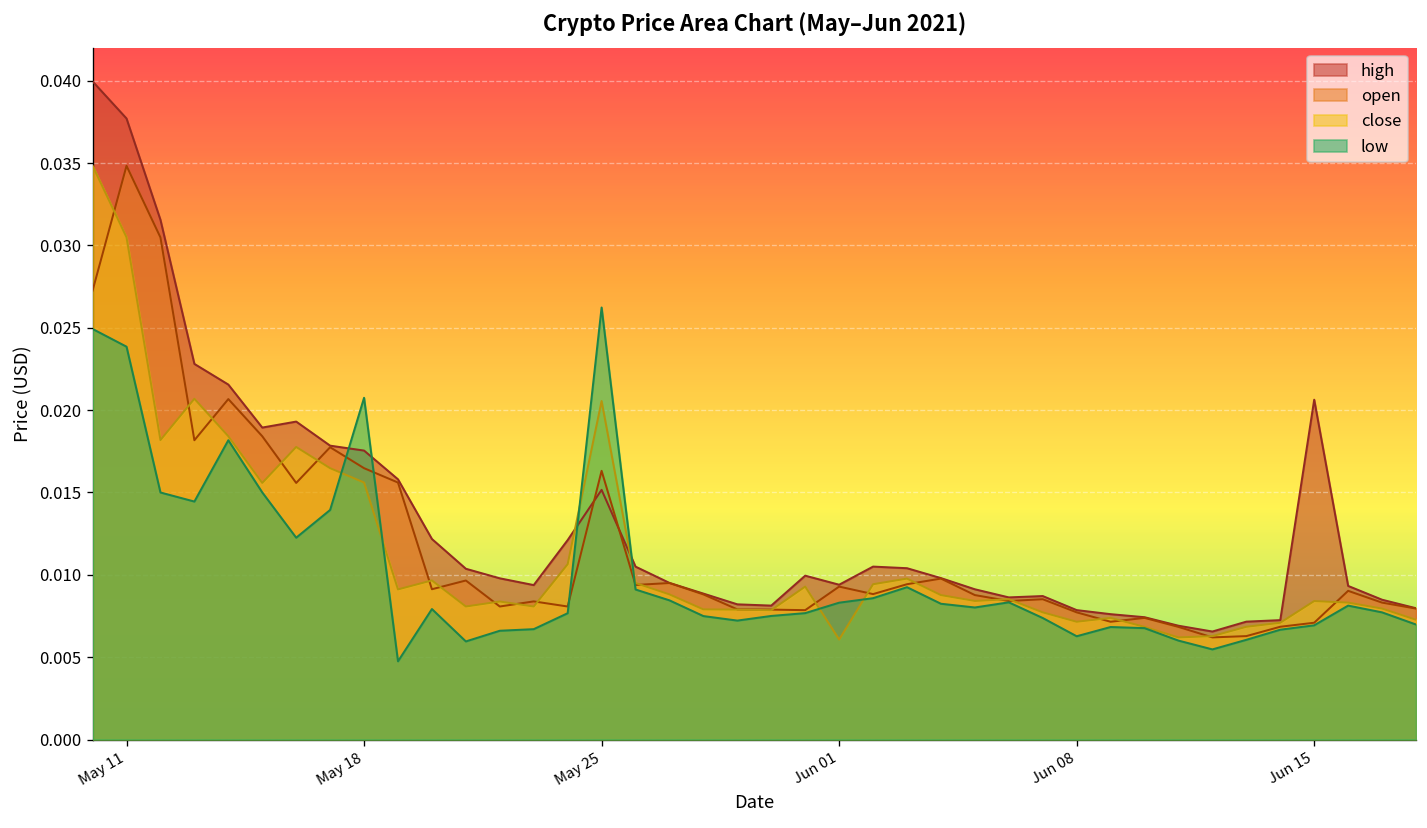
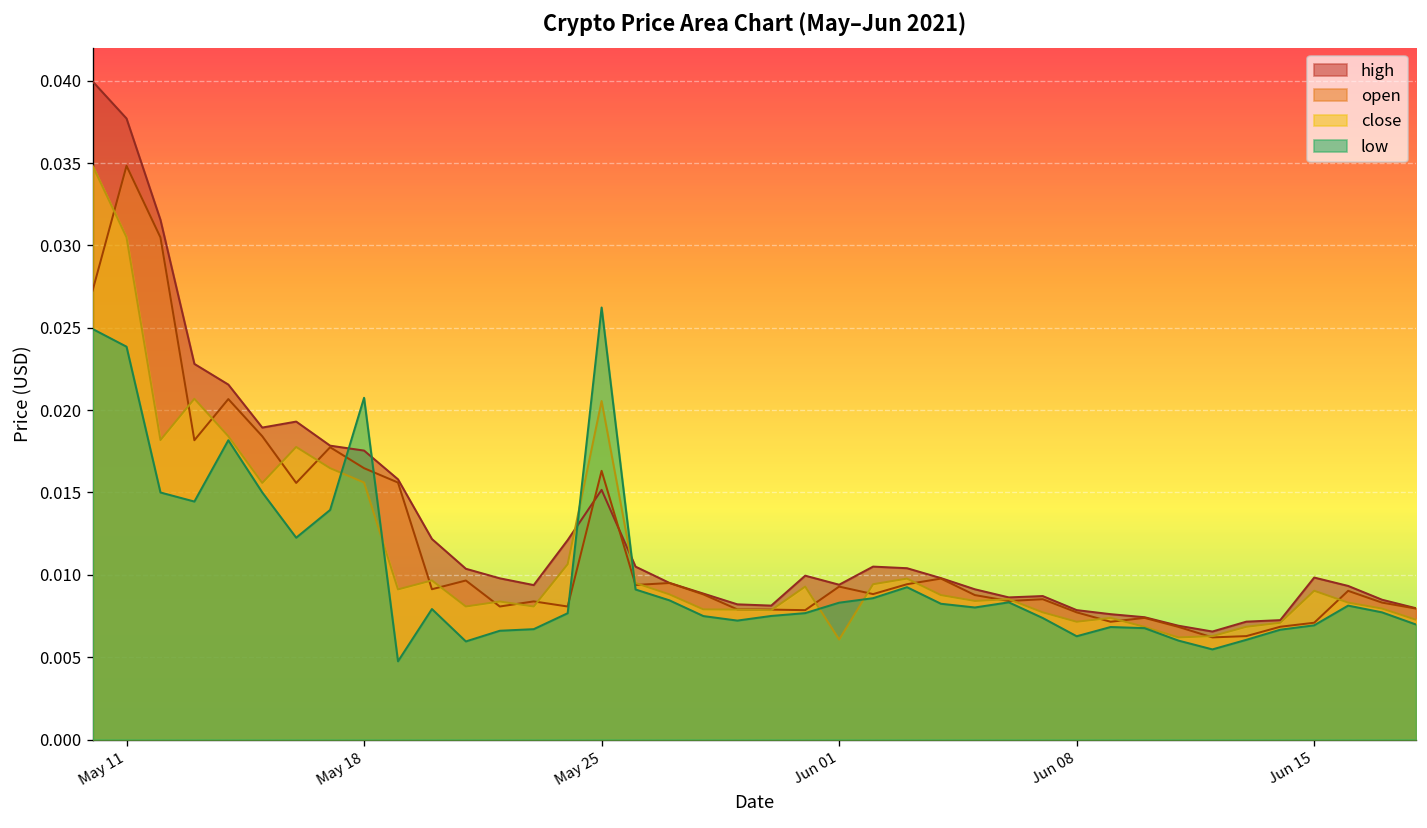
high, Jun 15: 0.0206 -> 0.0098
close, Jun 15: 0.0084 -> 0.0090
